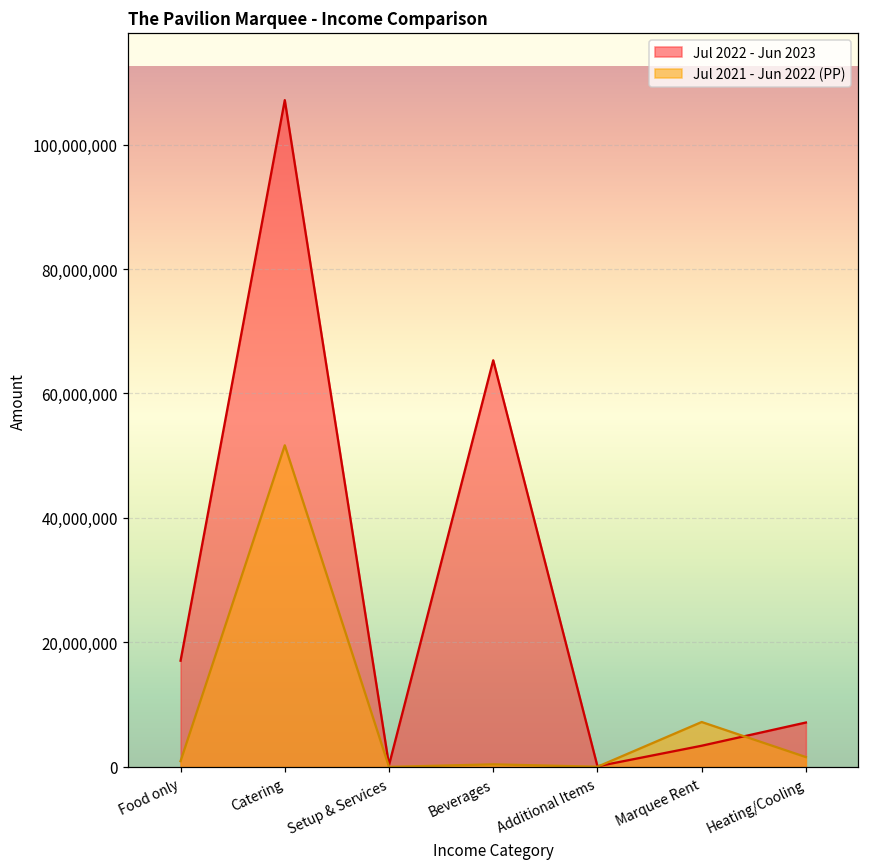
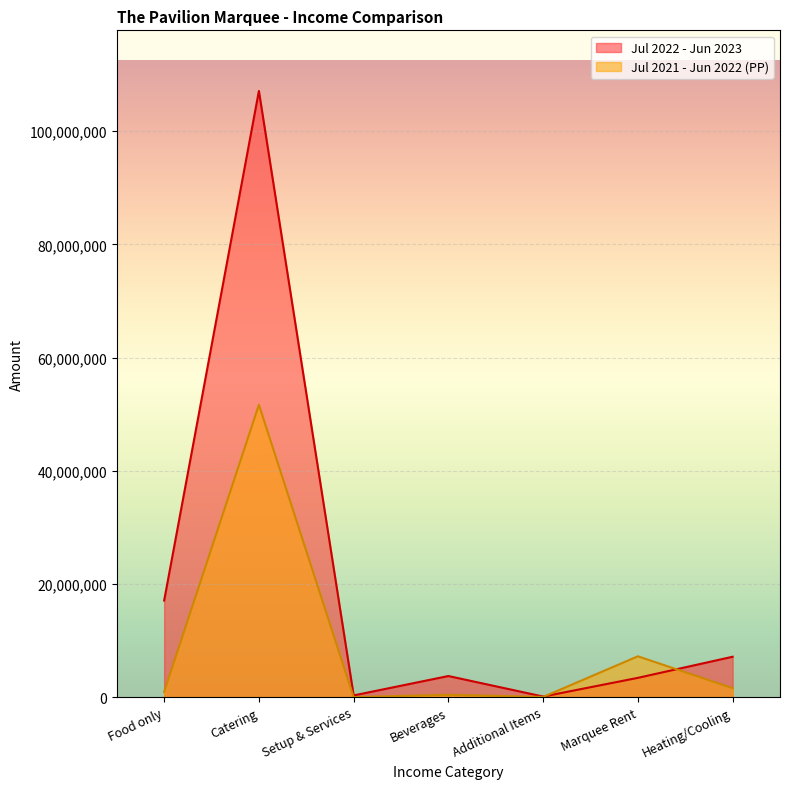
Jul 2022 - Jun 2023, Beverages: 65,000,000 -> 4,000,000
